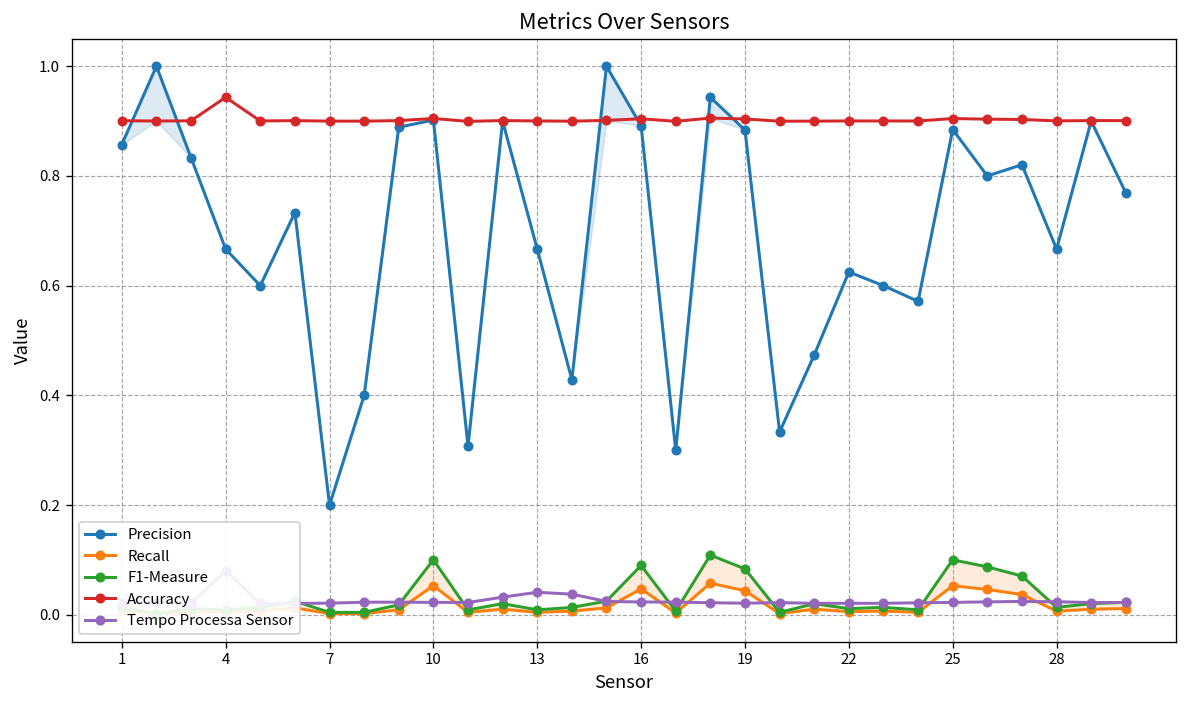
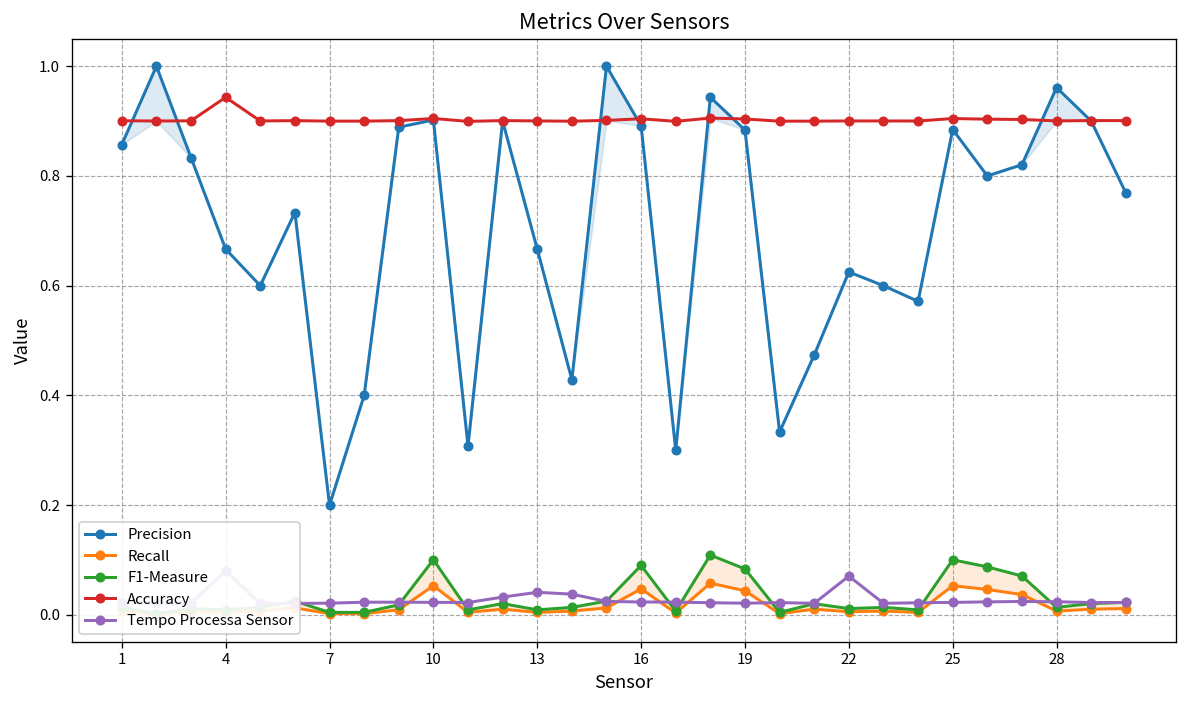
Tempo Processa Sensor, 22: 0.02 -> 0.07
Precision, 28: 0.67 -> 0.96
